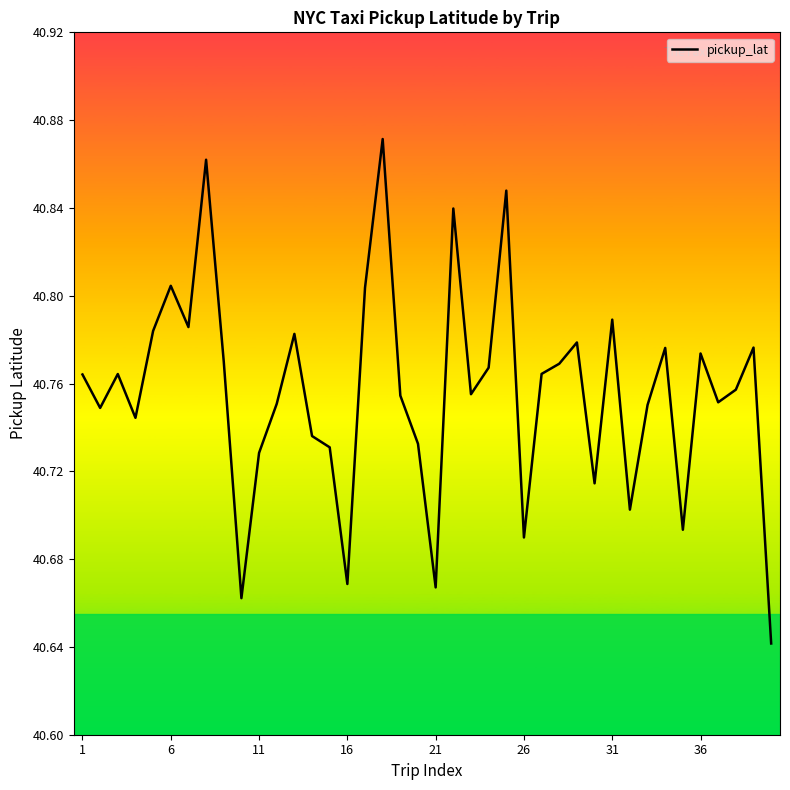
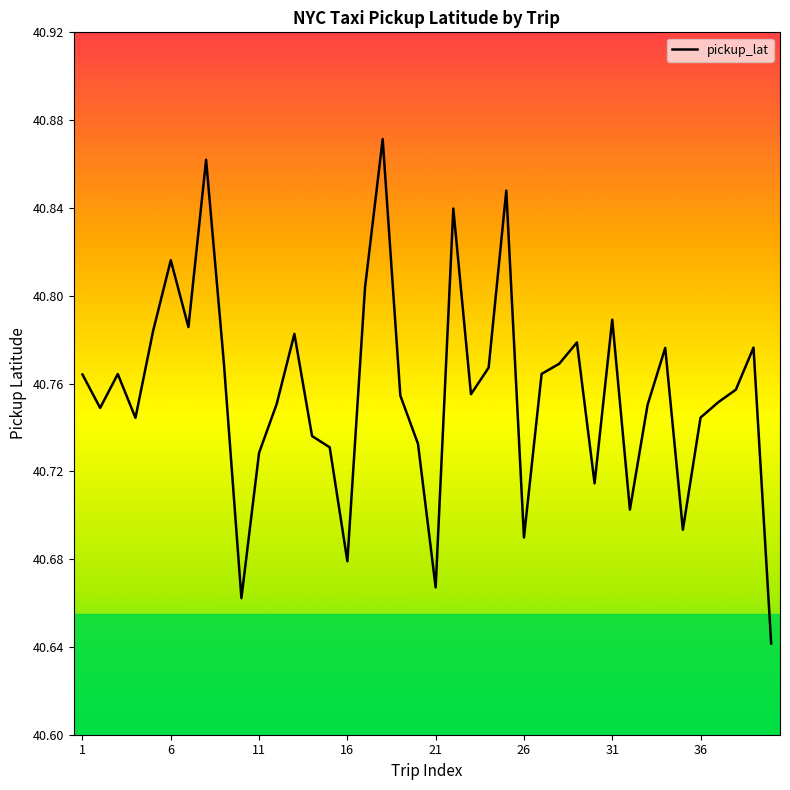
6: 40.805 -> 40.816
16: 40.669 -> 40.679
36: 40.774 -> 40.744
